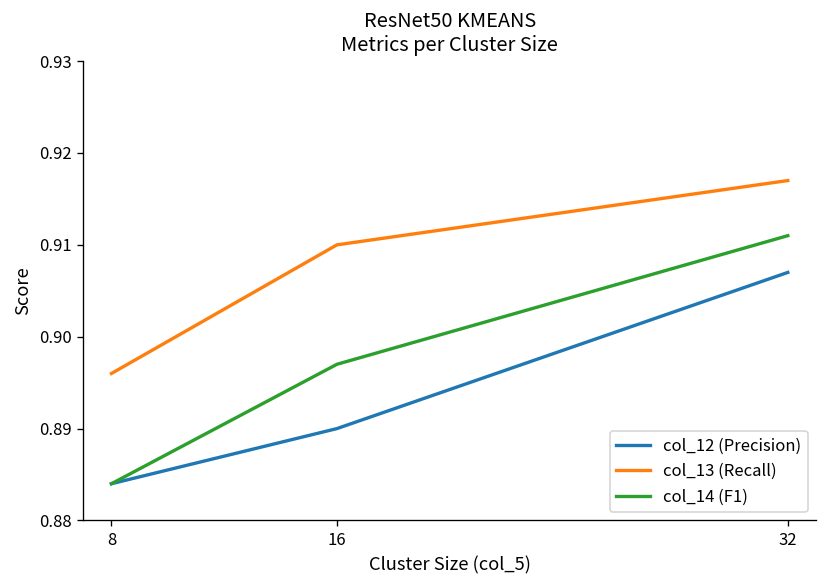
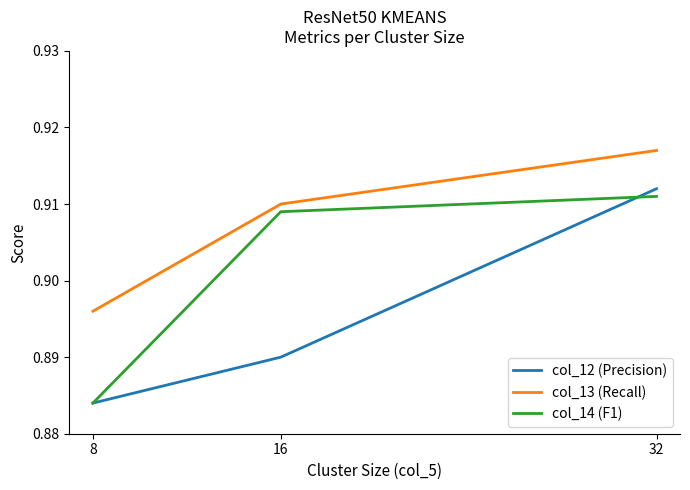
col_14 (F1), 16: 0.897 -> 0.909
col_12 (Precision), 32: 0.907 -> 0.912
